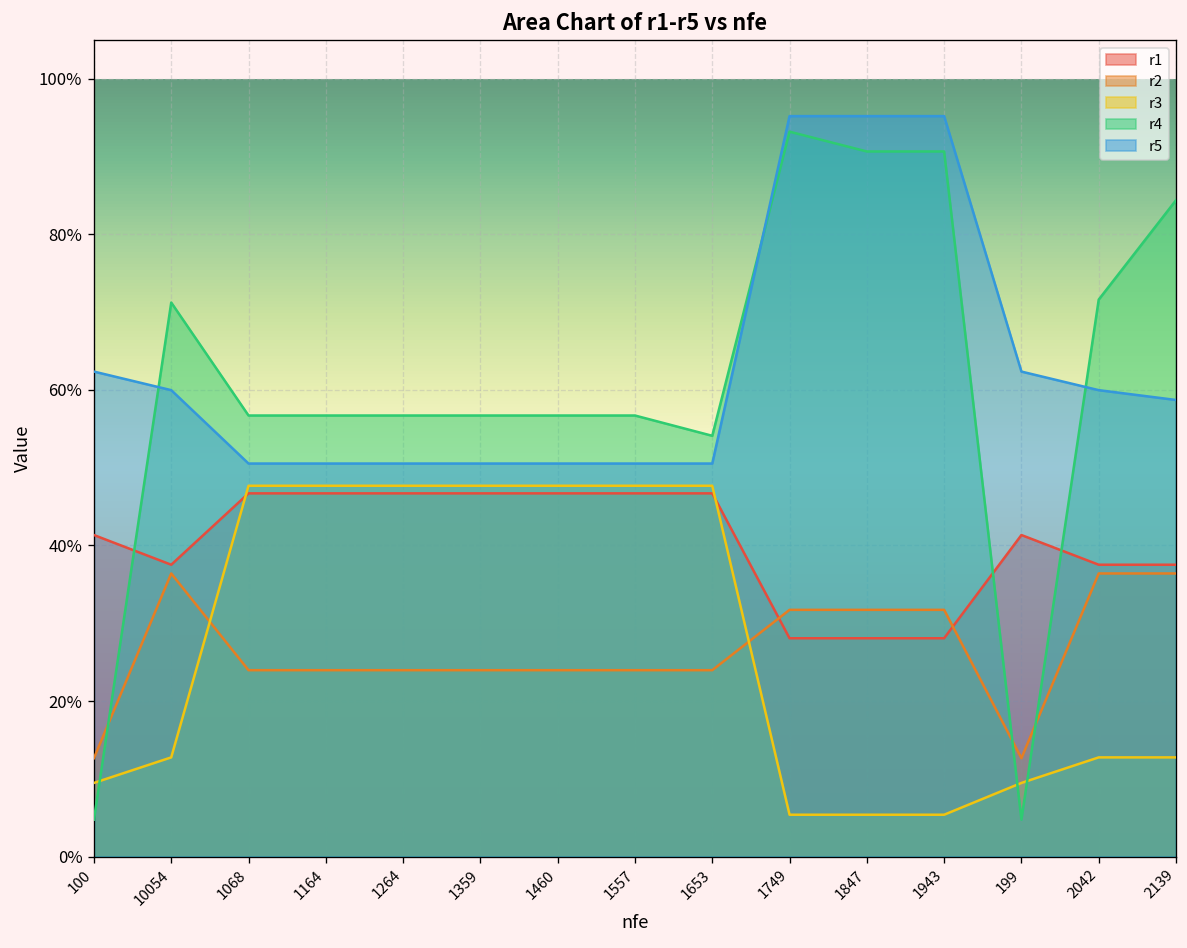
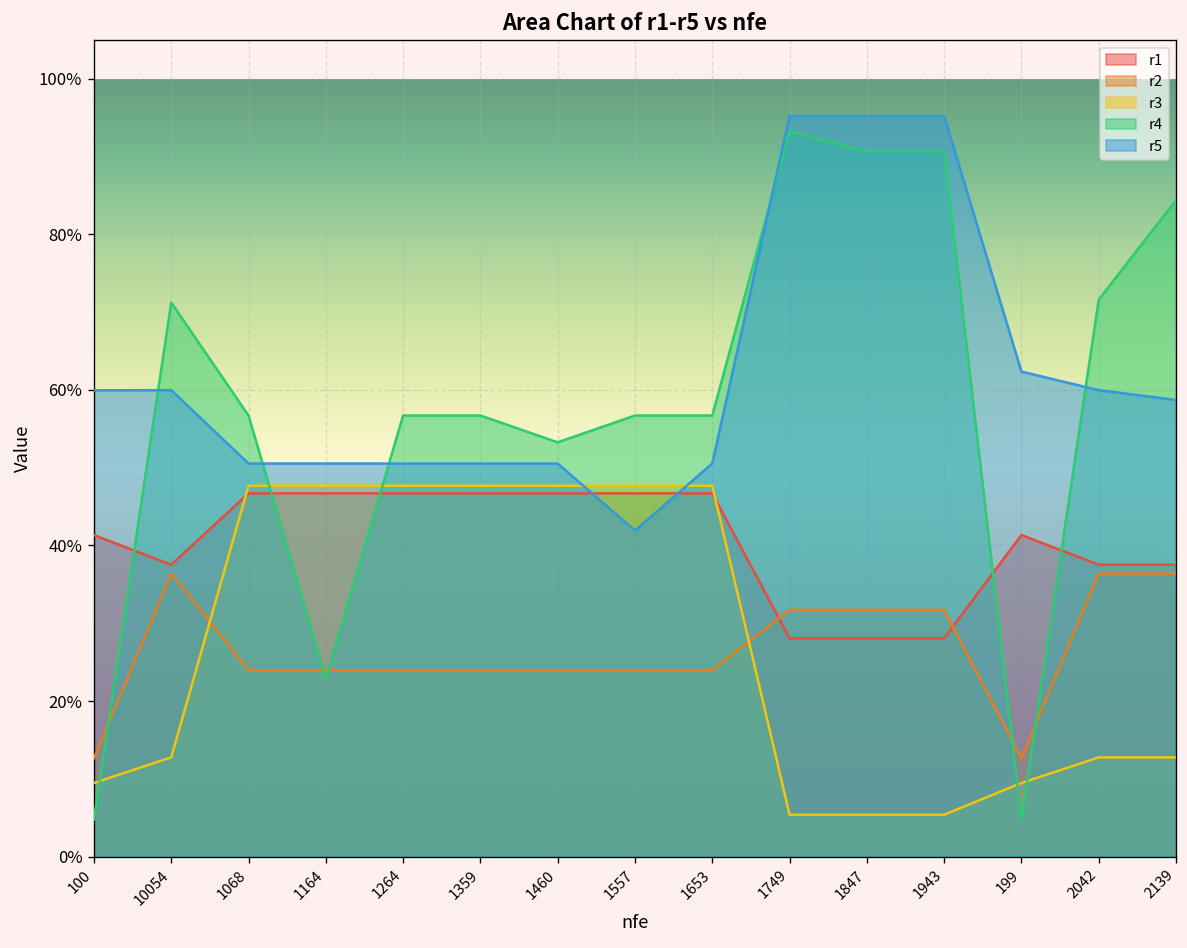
r5, 100: 62% -> 60%
r4, 1164: 57% -> 23%
r4, 1460: 57% -> 53%
r5, 1557: 51% -> 42%
r4, 1653: 54% -> 57%
